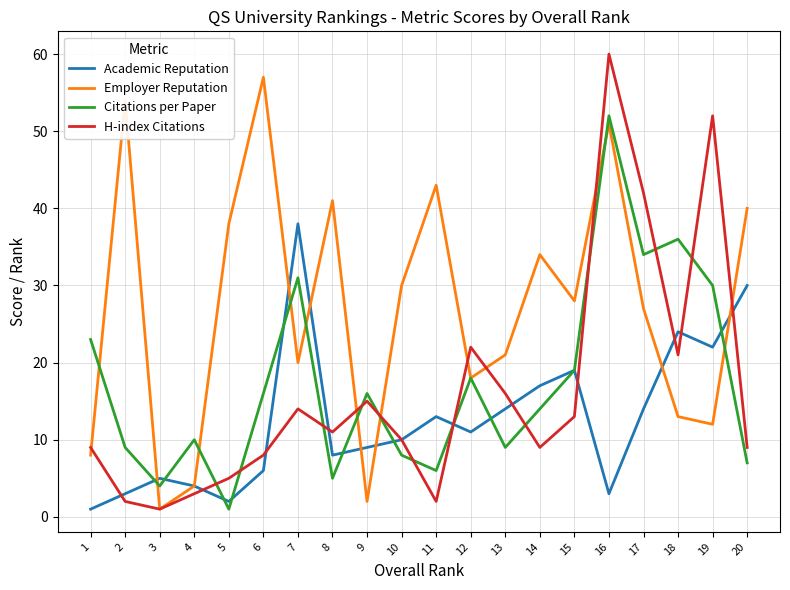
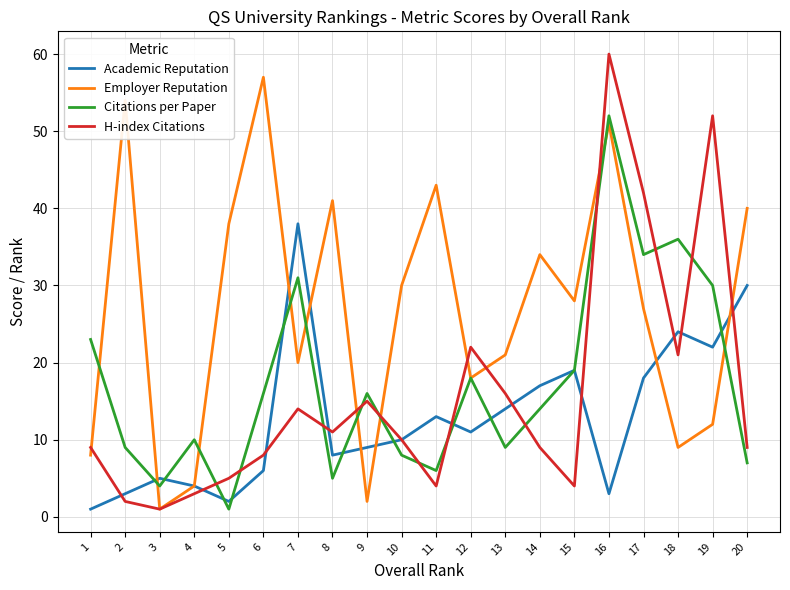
H-index Citations, 11: 2 -> 4
H-index Citations, 15: 13 -> 4
Academic Reputation, 17: 14 -> 18
Employer Reputation, 18: 13 -> 9
